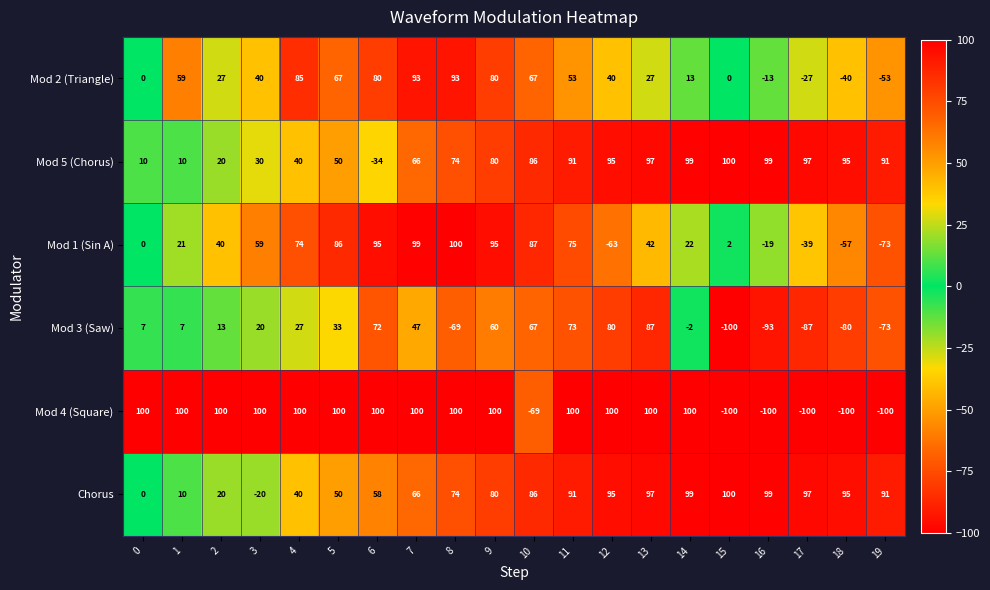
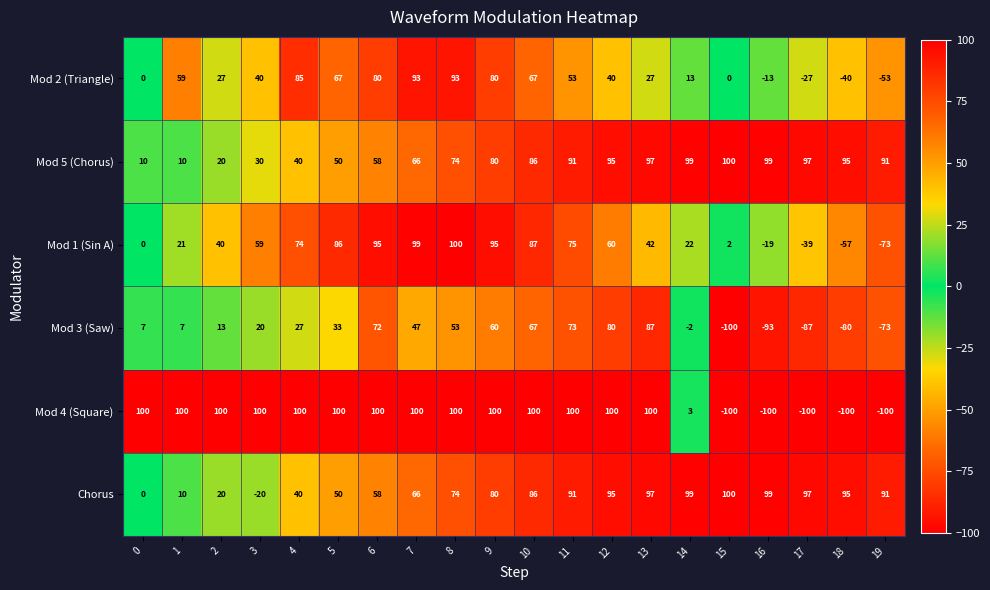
Mod 5 (Chorus), 6: -34 -> 58
Mod 1 (Sin A), 12: -63 -> 60
Mod 3 (Saw), 8: -69 -> 53
Mod 4 (Square), 10: -69 -> 100
Mod 4 (Square), 14: 100 -> 3
